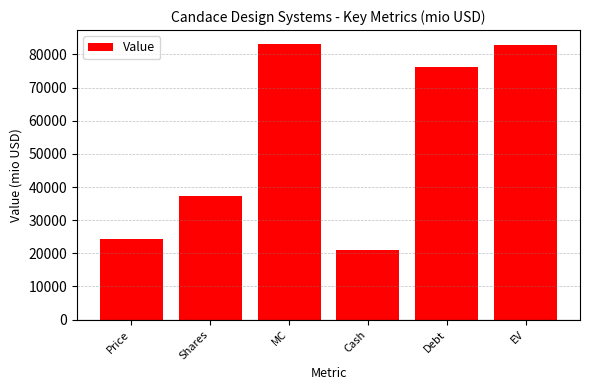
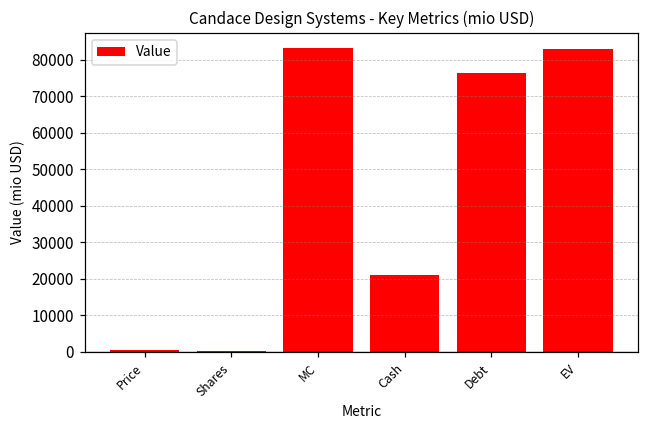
Price: 24000 -> 0
Shares: 37000 -> 0
